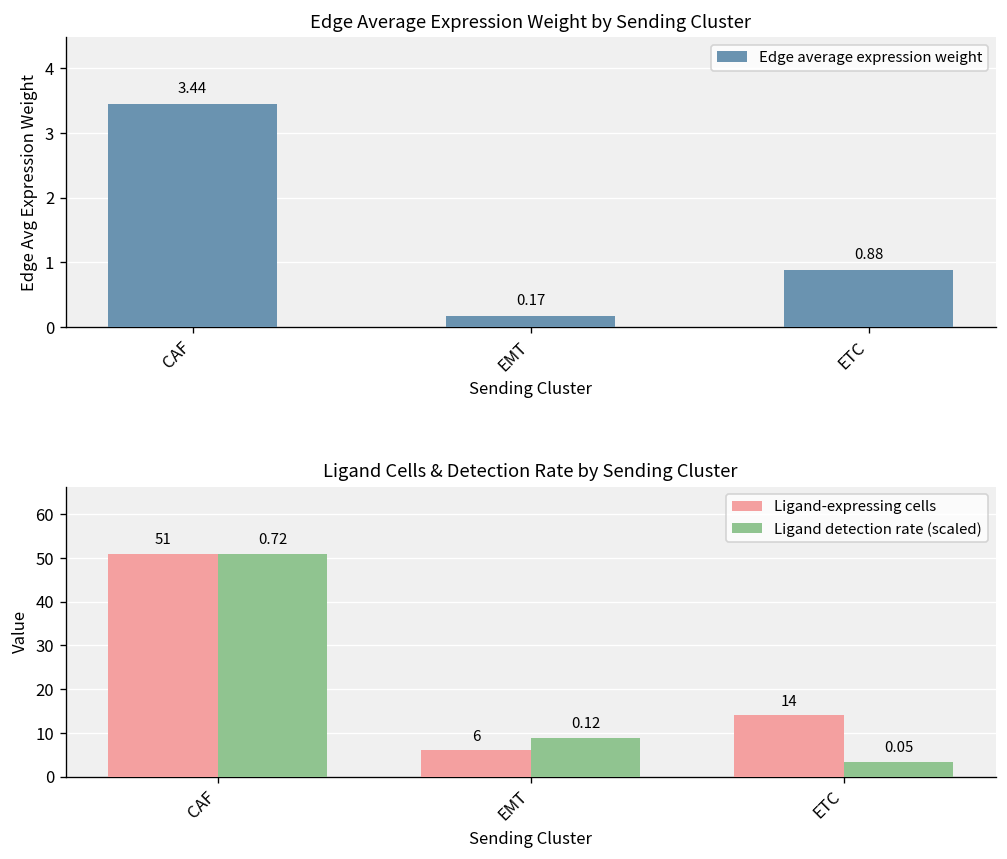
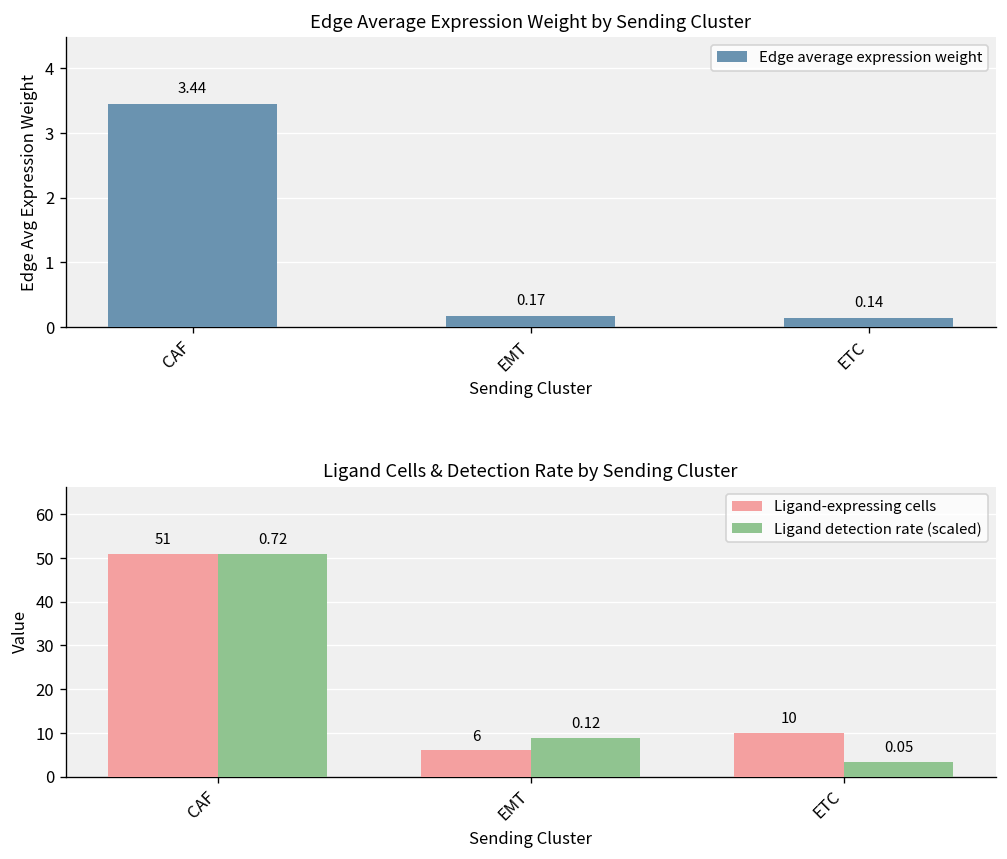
Edge Average Expression Weight by Sending Cluster, ETC: 0.88 -> 0.14
Ligand Cells & Detection Rate by Sending Cluster, Ligand-expressing cells, ETC: 14 -> 10
